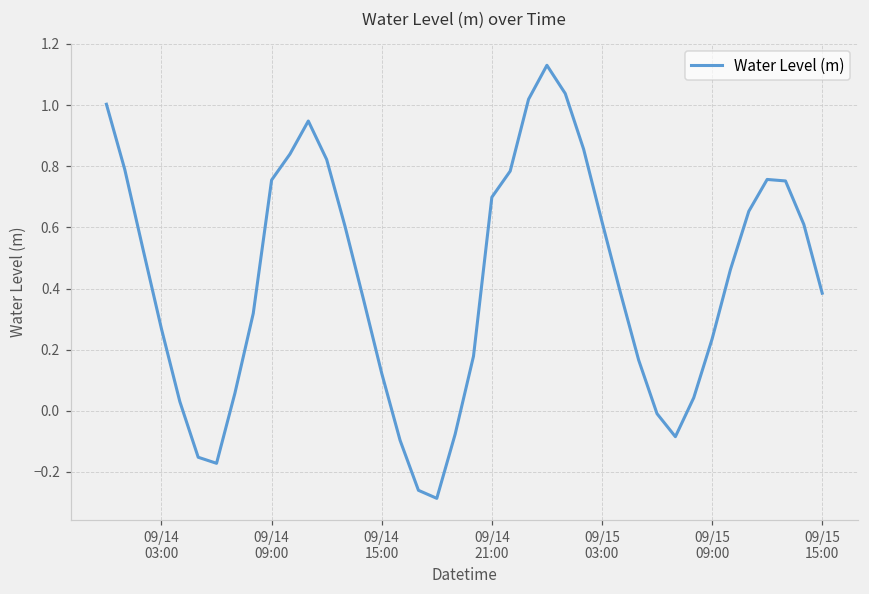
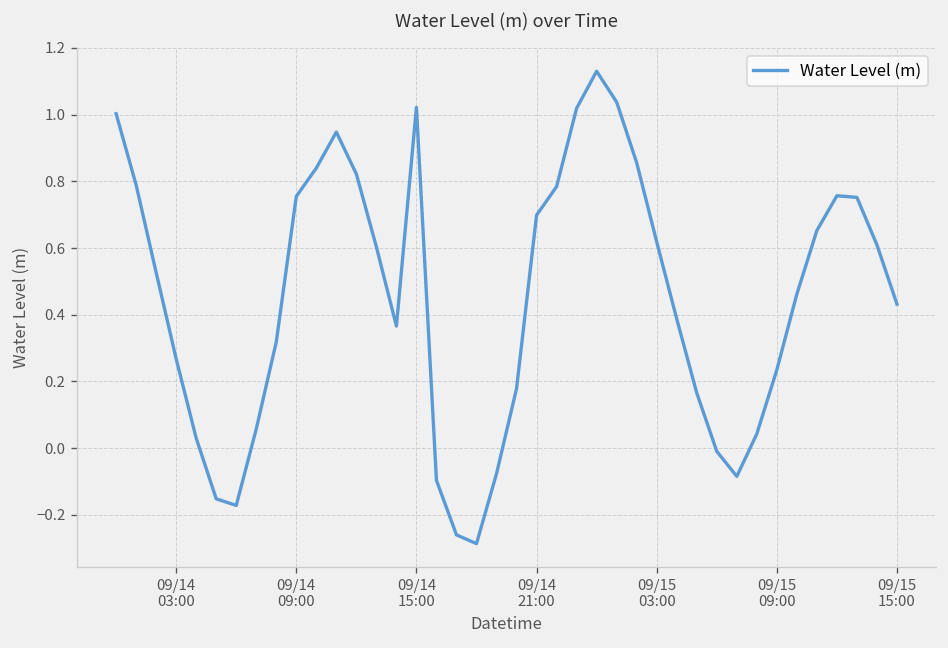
09/14 15:00: 0.12 -> 1.02
09/15 15:00: 0.38 -> 0.43
